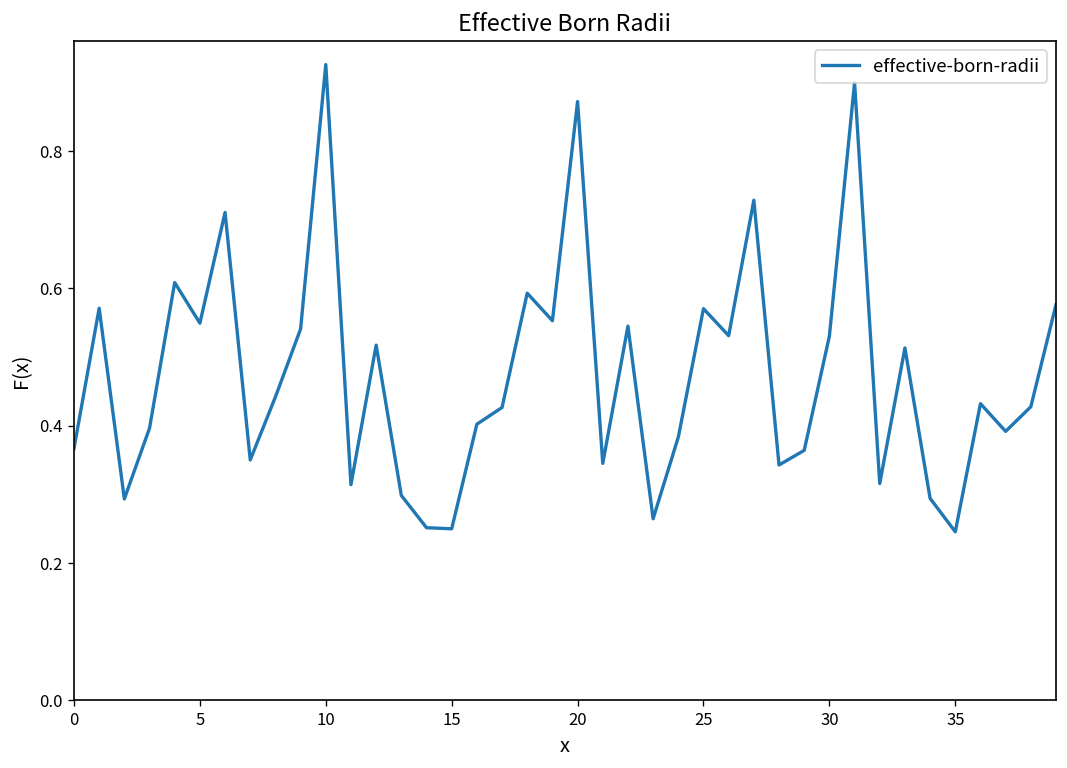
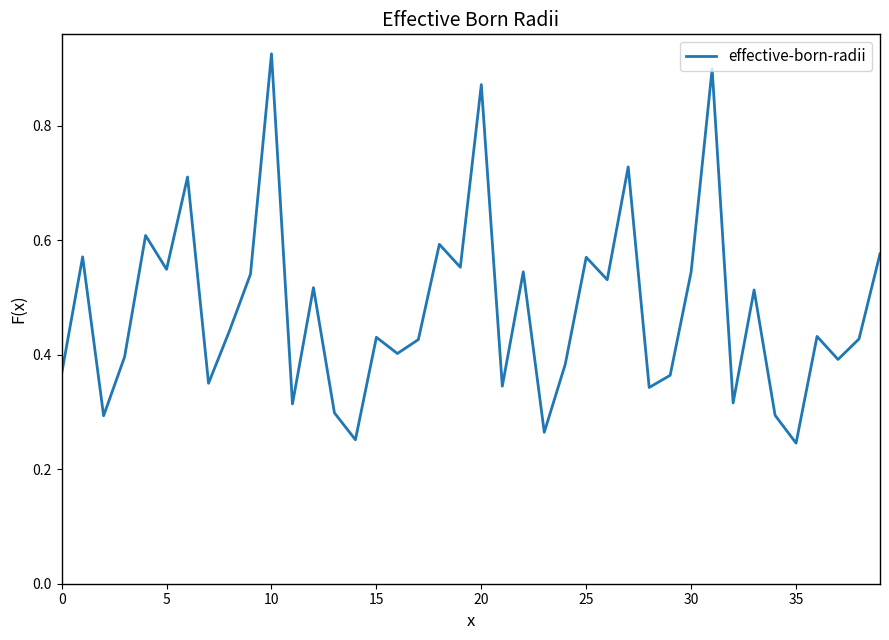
15: 0.25 -> 0.43
30: 0.53 -> 0.55
